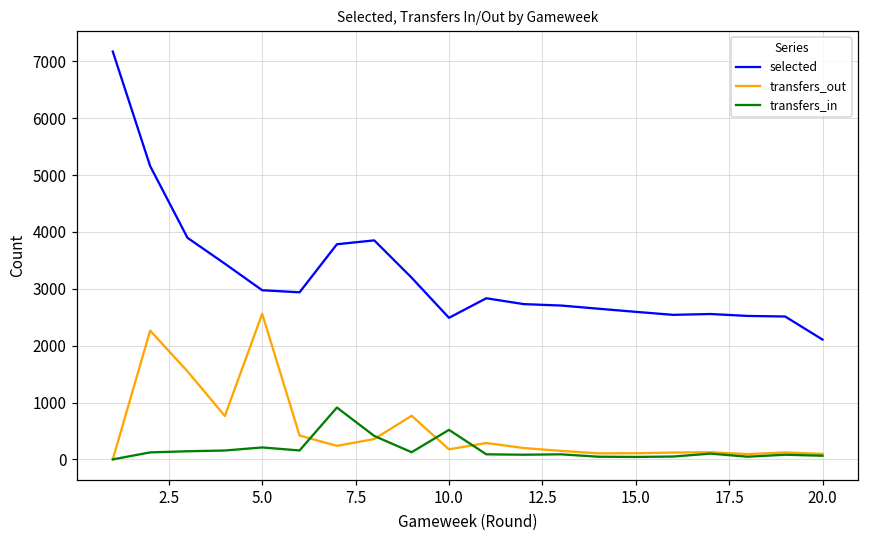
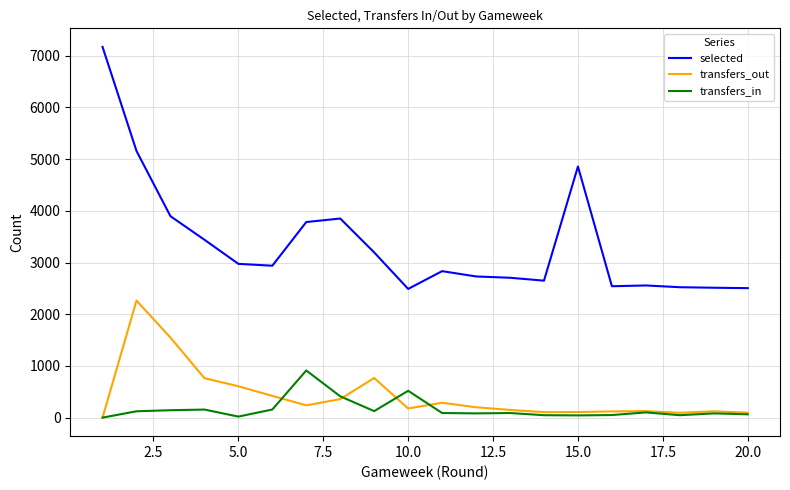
transfers_out, 5.0: 2600 -> 600
transfers_in, 5.0: 200 -> 0
selected, 15.0: 2600 -> 4900
selected, 20.0: 2100 -> 2500
